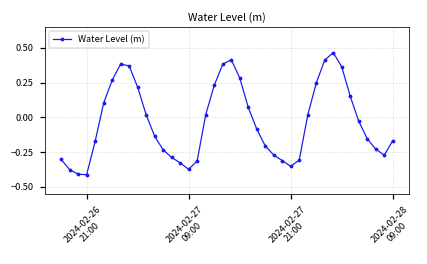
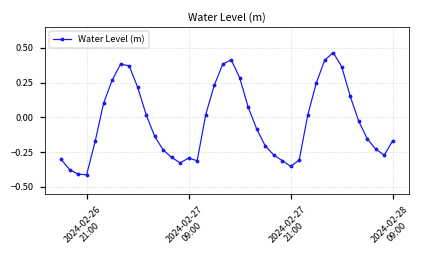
2024-02-27 09:00: -0.37 -> -0.29
